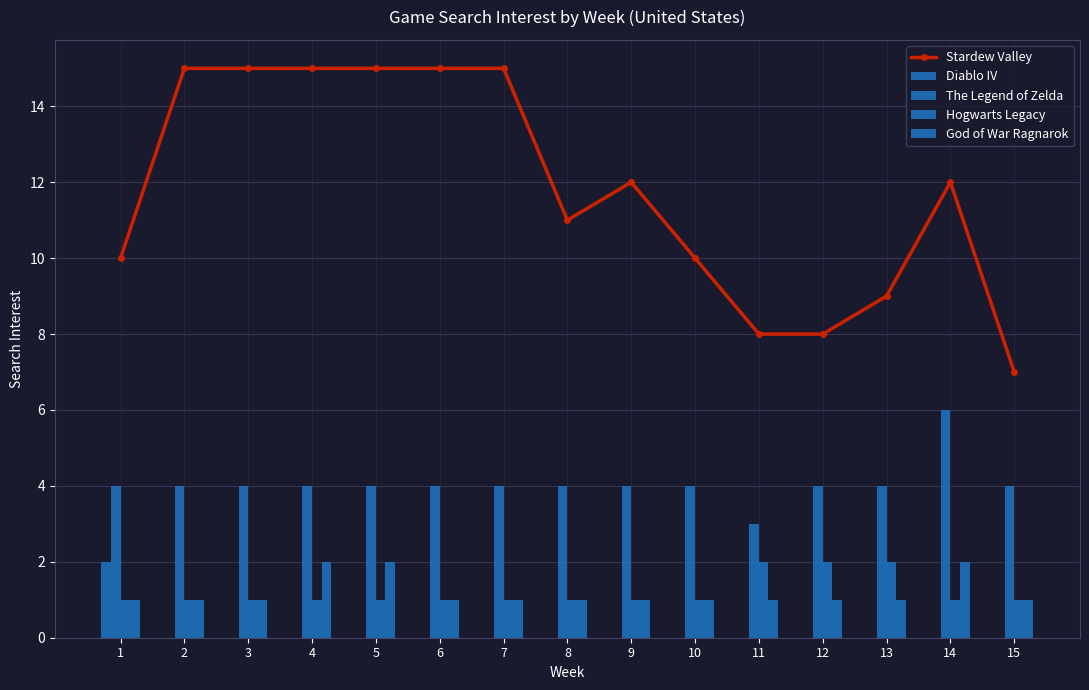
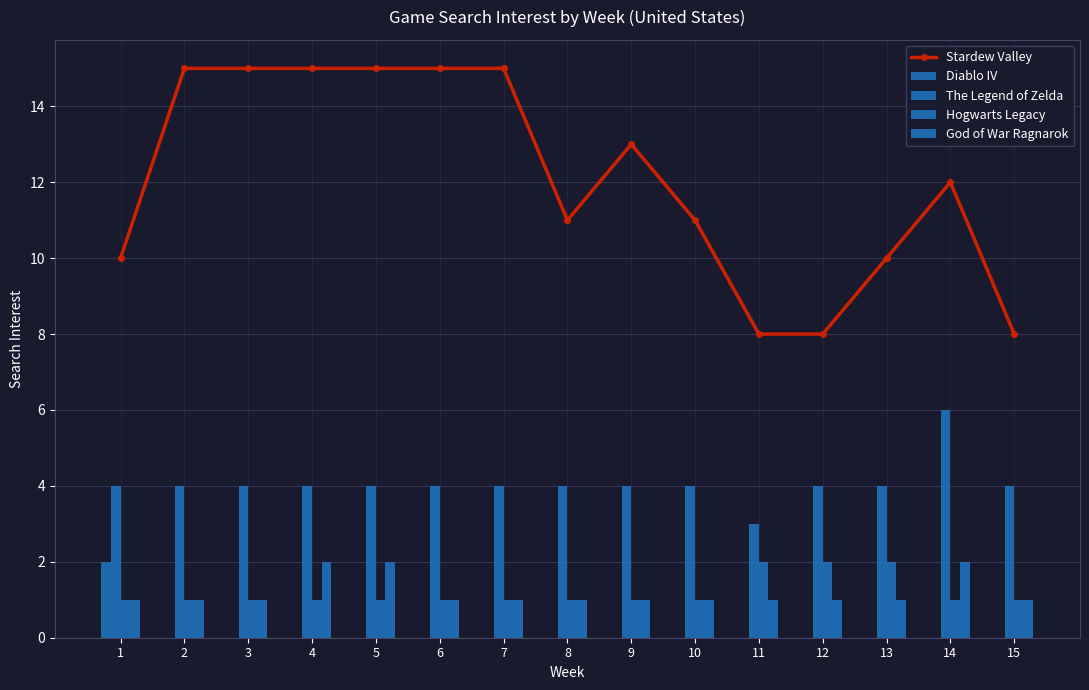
Stardew Valley, 9: 12 -> 13
Stardew Valley, 10: 10 -> 11
Stardew Valley, 13: 9 -> 10
Stardew Valley, 15: 7 -> 8
